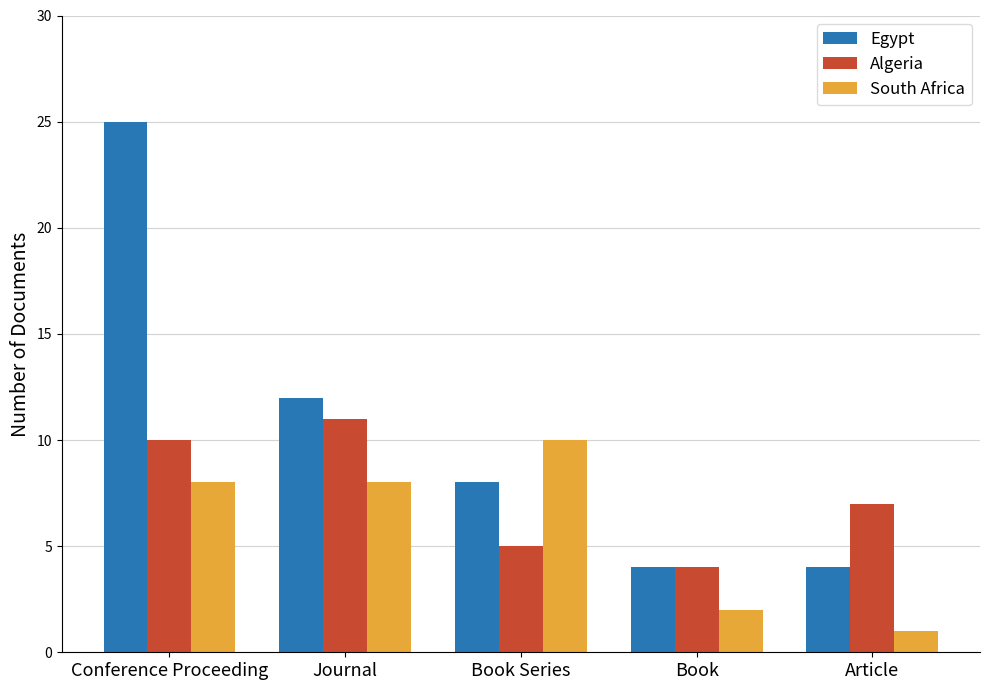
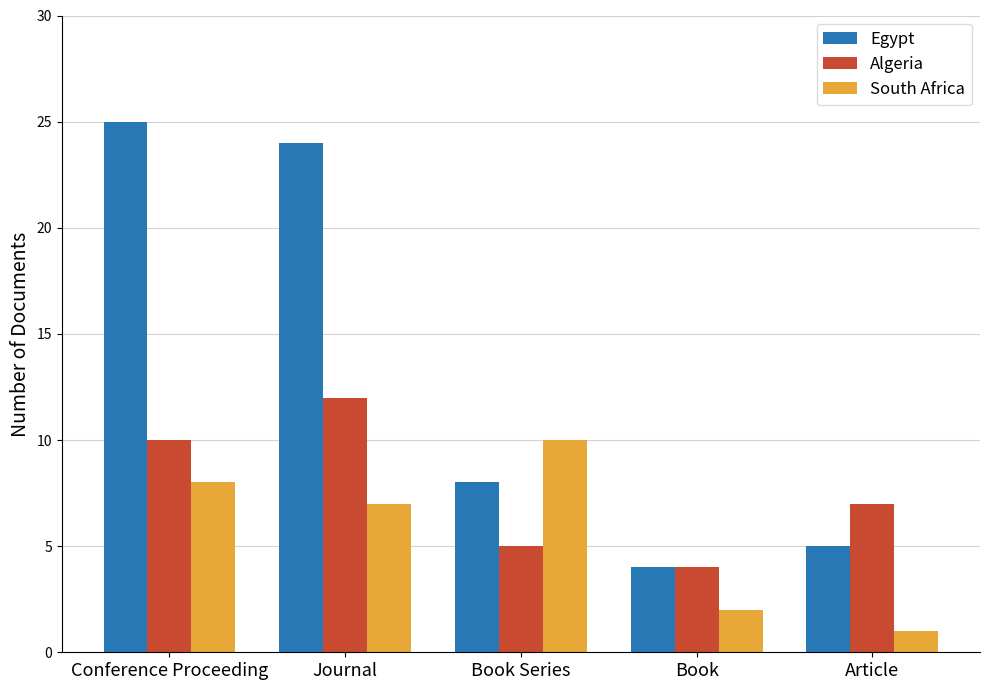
Egypt, Journal: 12 -> 24
Algeria, Journal: 11 -> 12
South Africa, Journal: 8 -> 7
Egypt, Article: 4 -> 5
